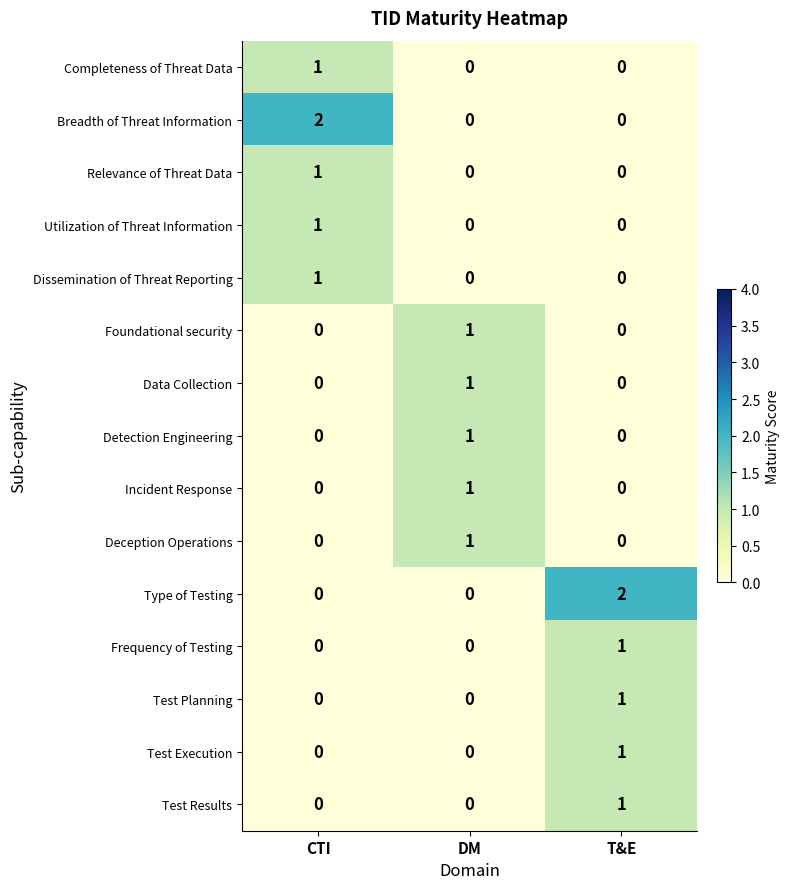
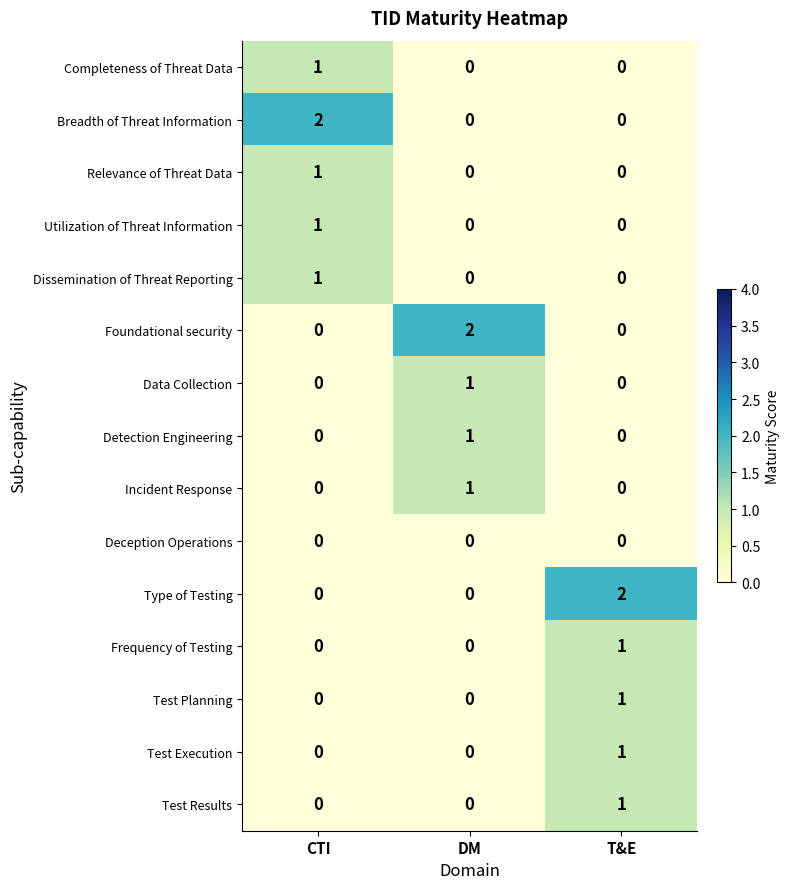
Foundational security, DM: 1 -> 2
Deception Operations, DM: 1 -> 0
